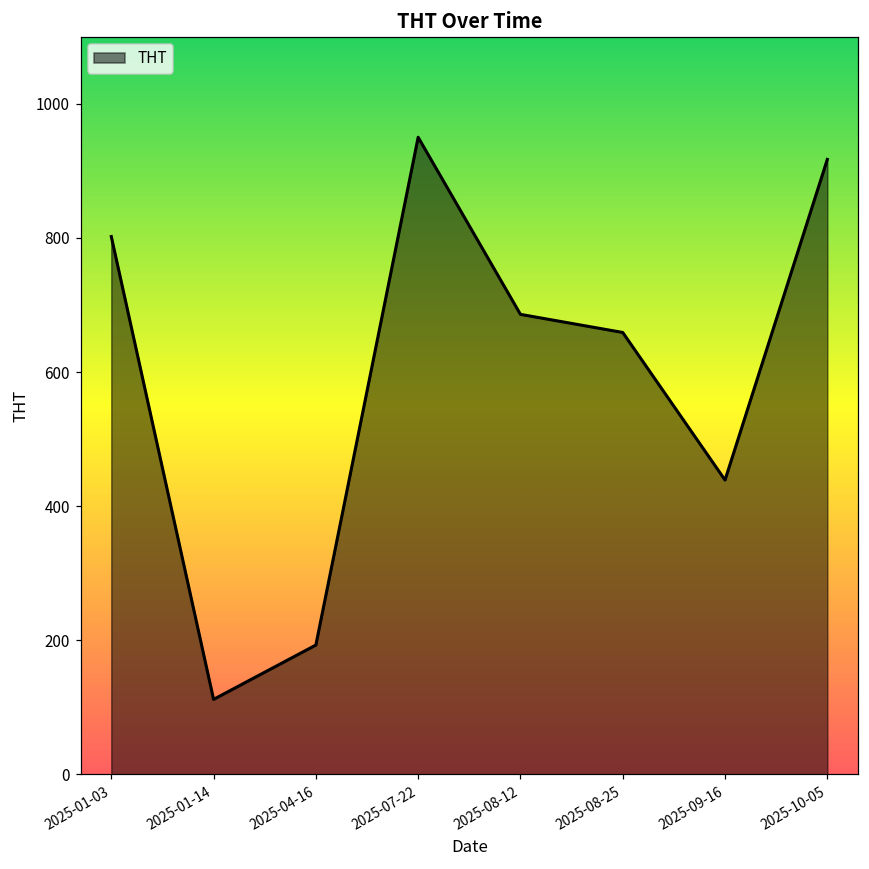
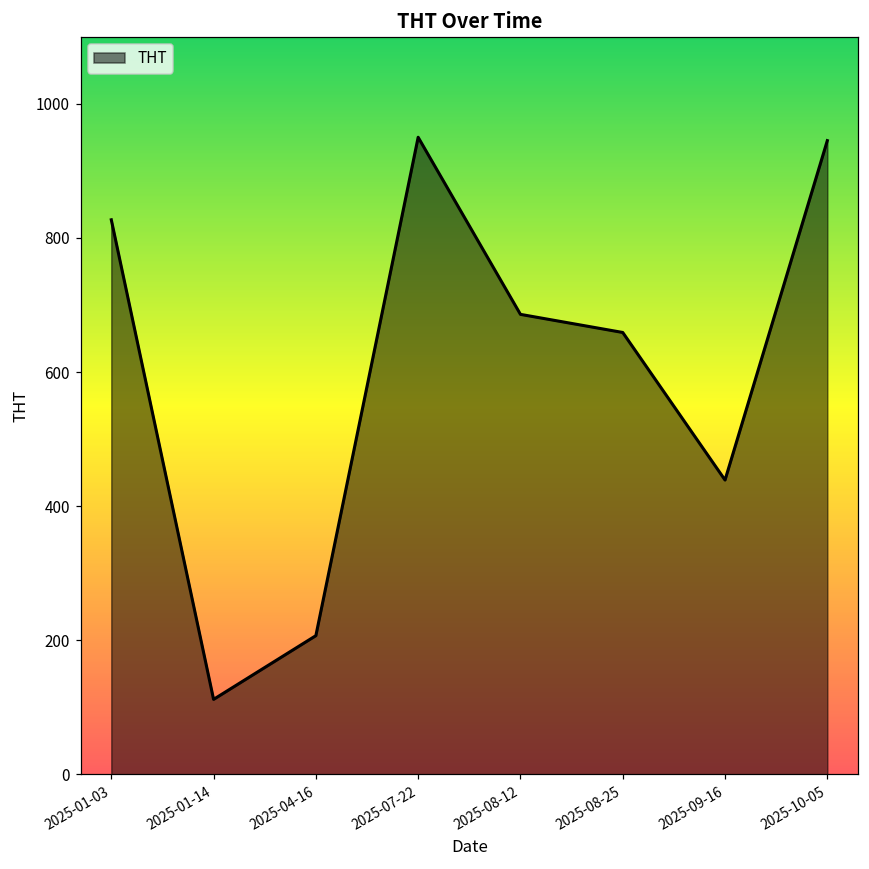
2025-01-03: 800 -> 830
2025-04-16: 190 -> 210
2025-10-05: 920 -> 950
